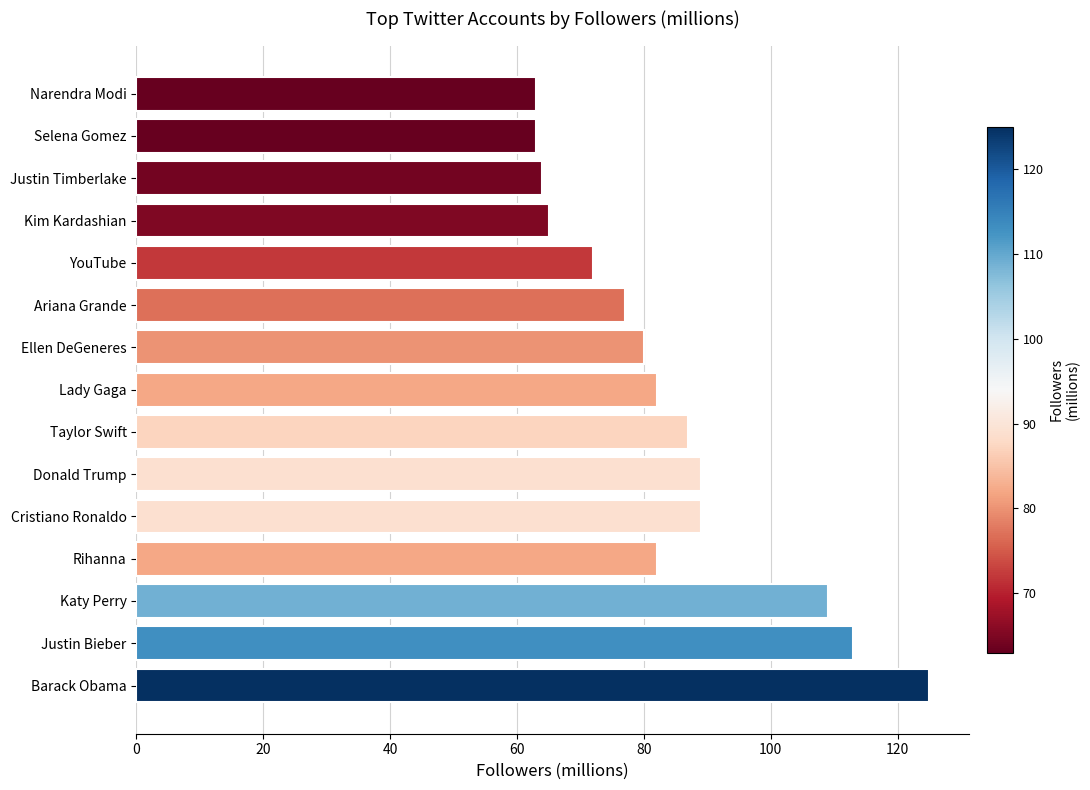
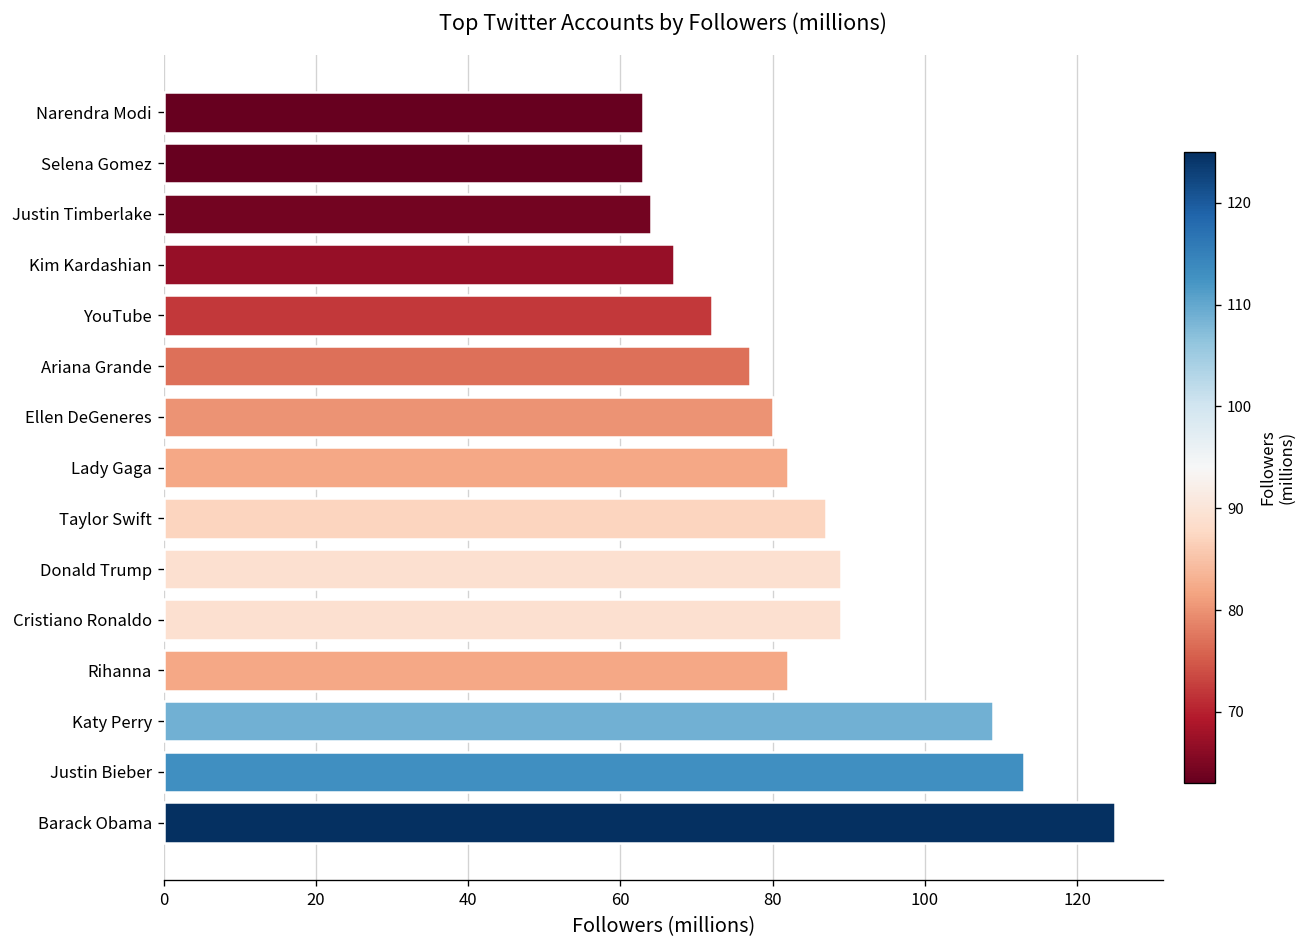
Kim Kardashian: 65 -> 67
